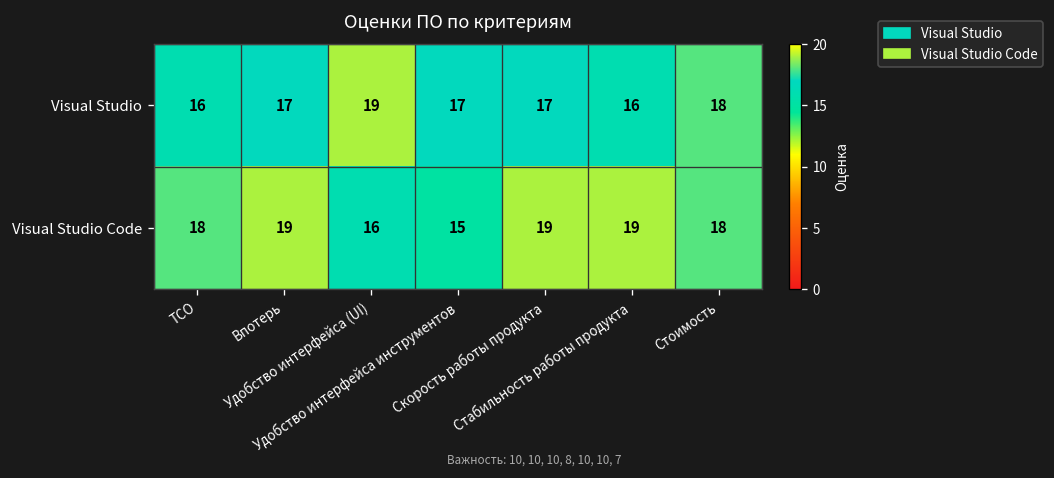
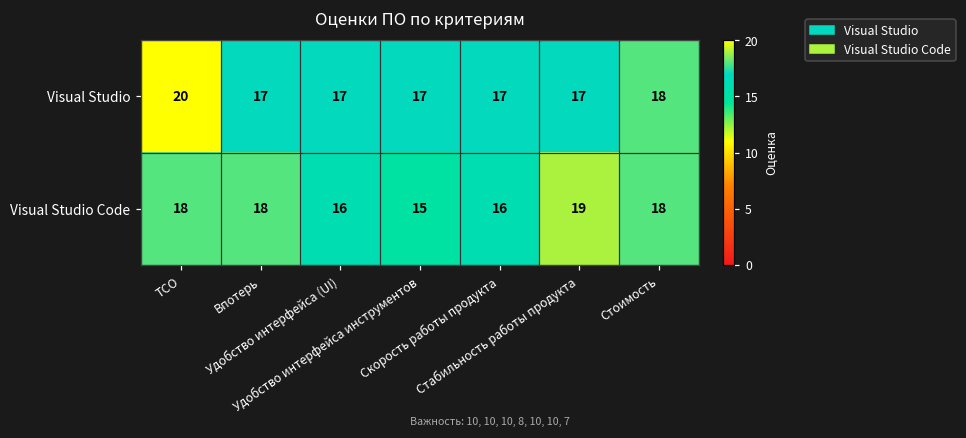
Visual Studio, ТСО: 16 -> 20
Visual Studio, Удобство интерфейса (UI): 19 -> 17
Visual Studio, Стабильность работы продукта: 16 -> 17
Visual Studio Code, Впотерь: 19 -> 18
Visual Studio Code, Скорость работы продукта: 19 -> 16
